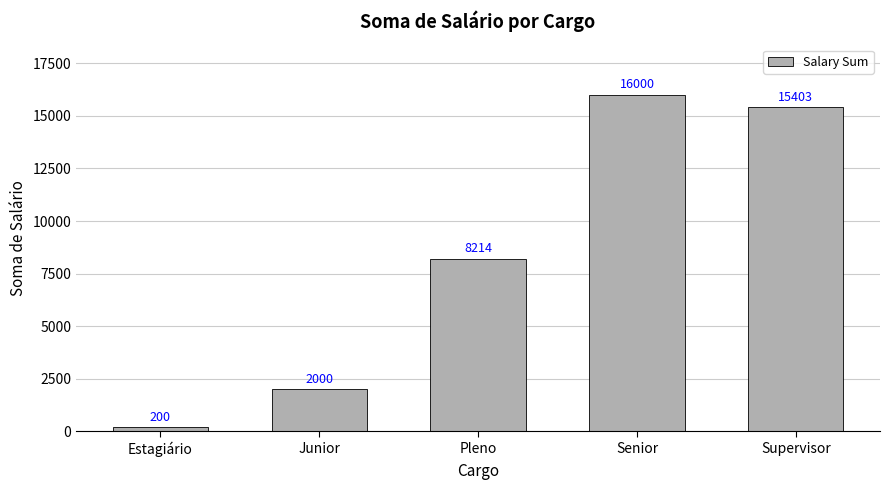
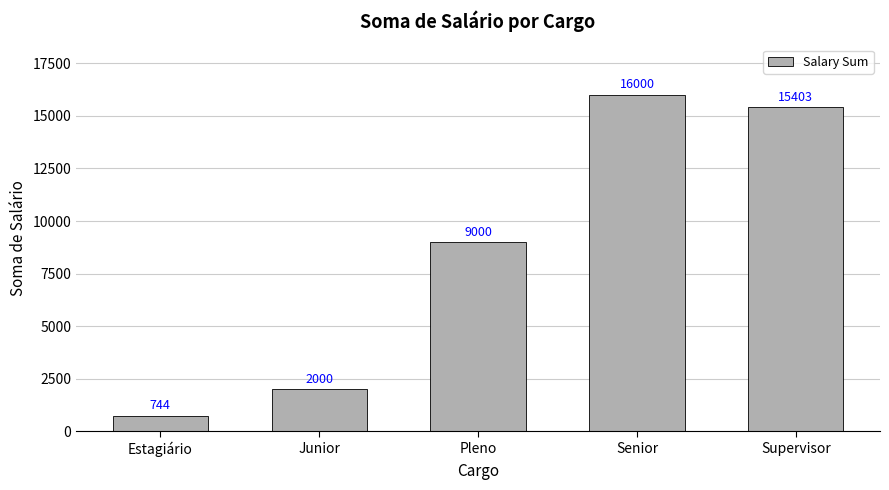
Estagiário: 200 -> 744
Pleno: 8214 -> 9000
